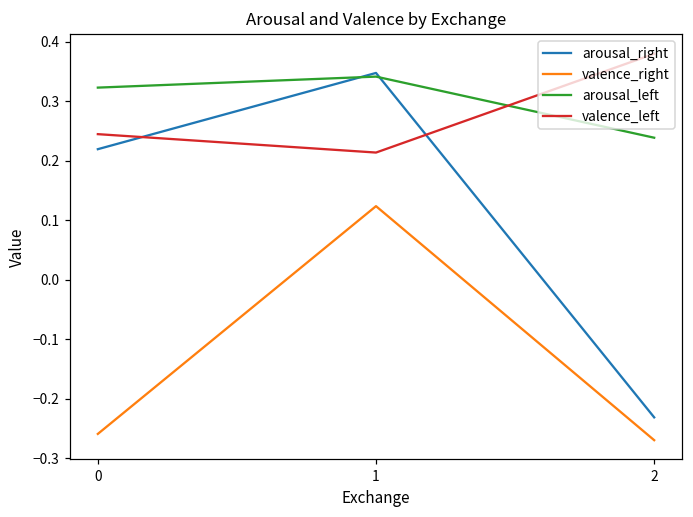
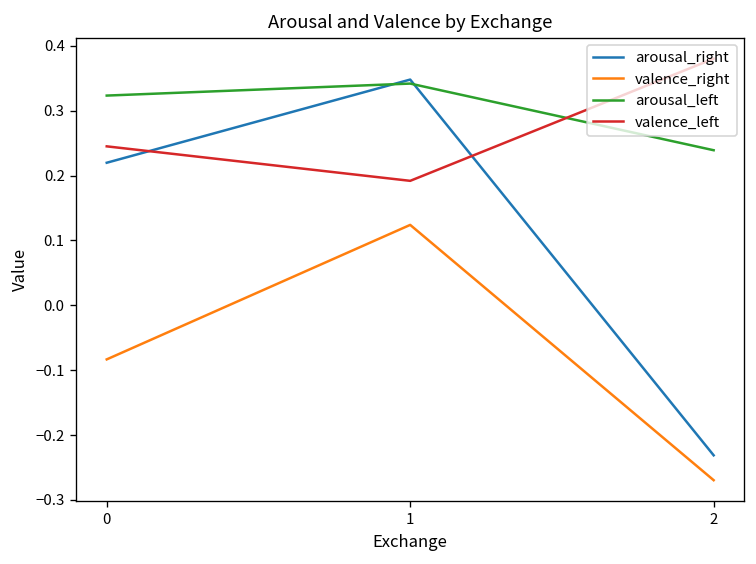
valence_right, 0: -0.26 -> -0.08
valence_left, 1: 0.21 -> 0.19
